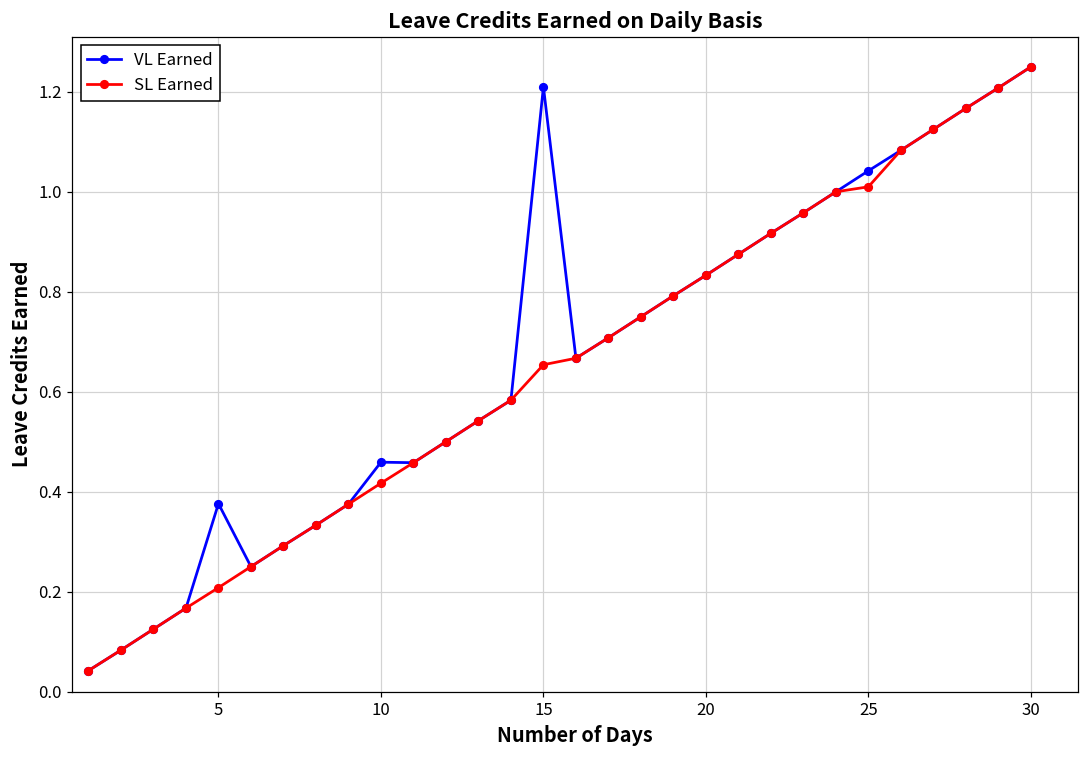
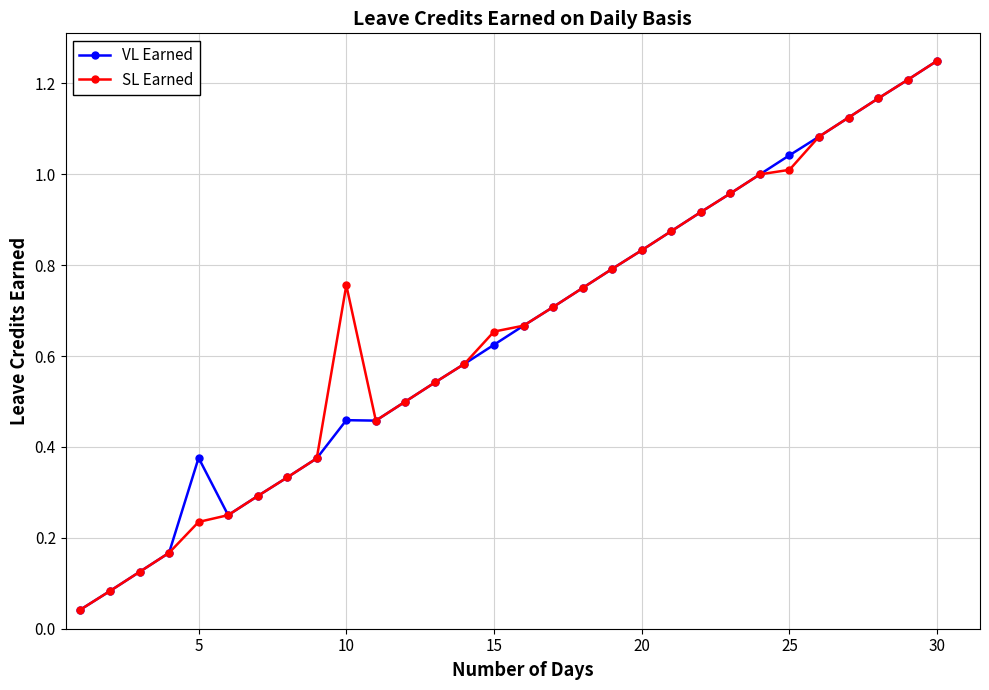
SL Earned, 5: 0.21 -> 0.24
SL Earned, 10: 0.42 -> 0.76
VL Earned, 15: 1.21 -> 0.63
